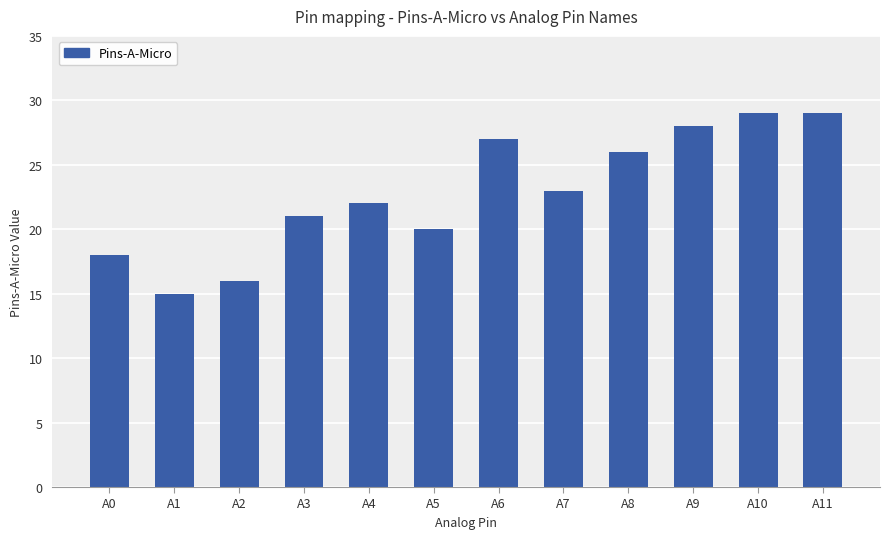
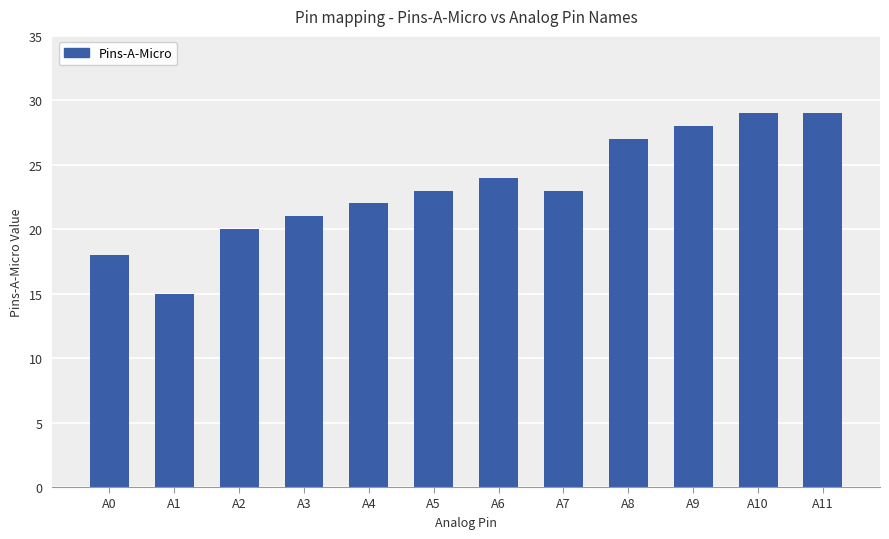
A2: 16 -> 20
A5: 20 -> 23
A6: 27 -> 24
A8: 26 -> 27
